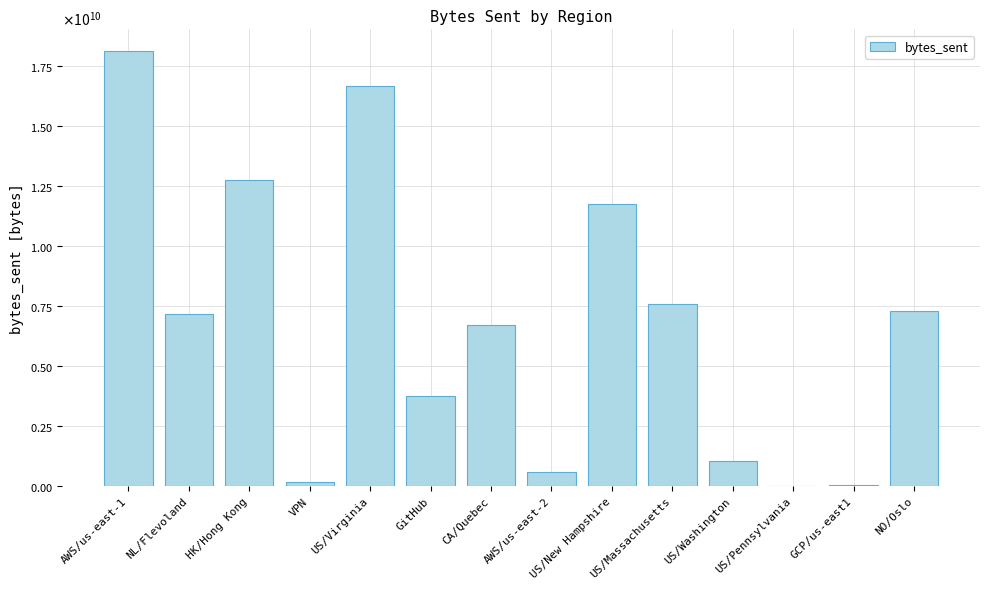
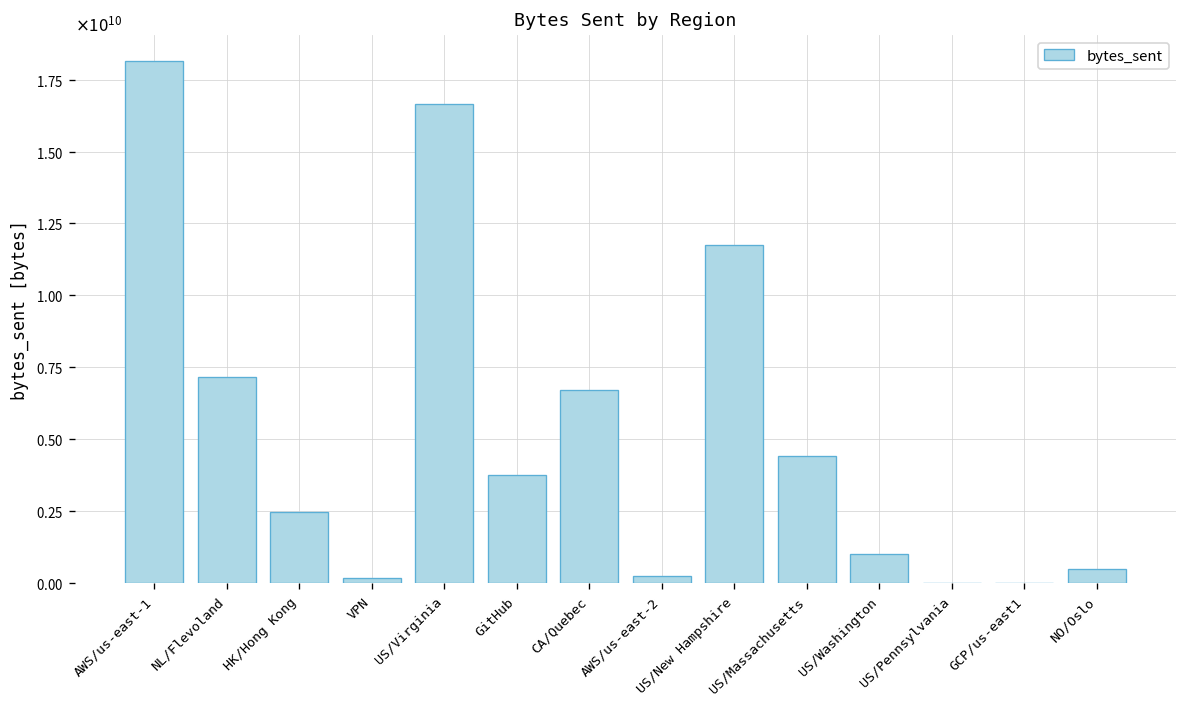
HK/Hong Kong: 12700000000 -> 2500000000
AWS/us-east-2: 600000000 -> 200000000
US/Massachusetts: 7600000000 -> 4400000000
NO/Oslo: 7300000000 -> 500000000
